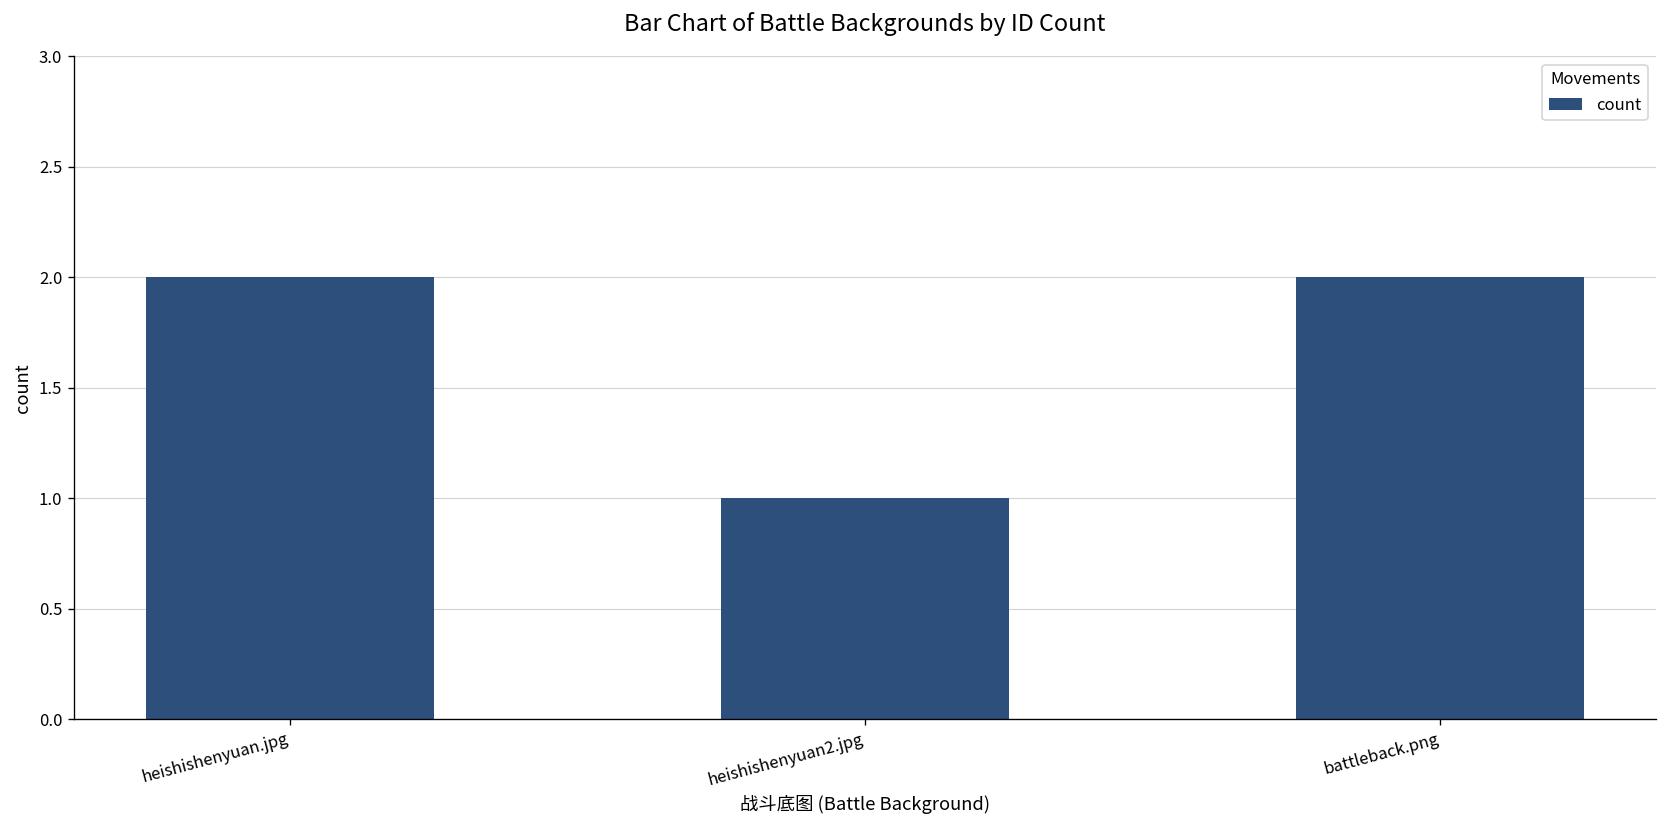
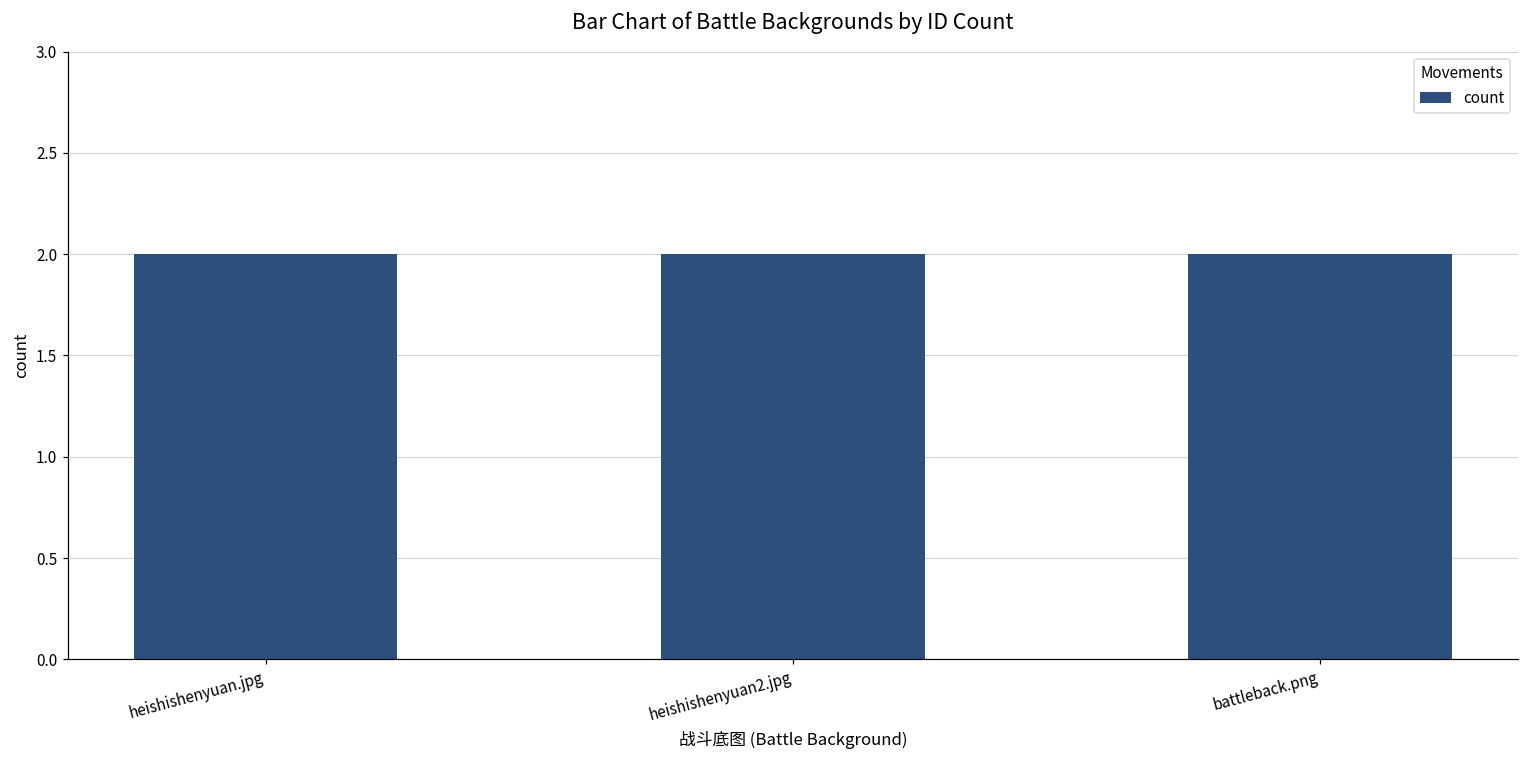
heishishenyuan2.jpg: 1 -> 2
